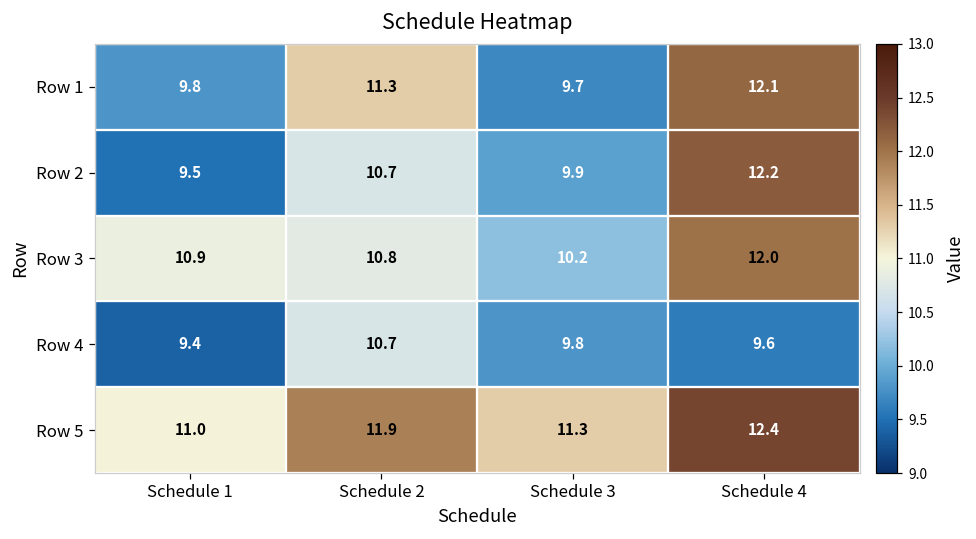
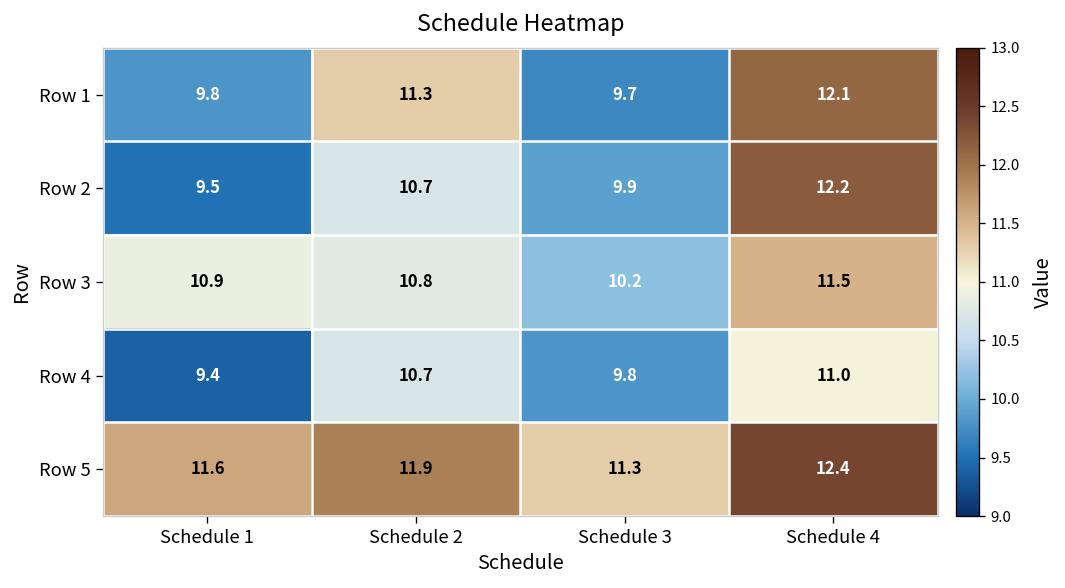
Row 3, Schedule 4: 12.0 -> 11.5
Row 4, Schedule 4: 9.6 -> 11.0
Row 5, Schedule 1: 11.0 -> 11.6
